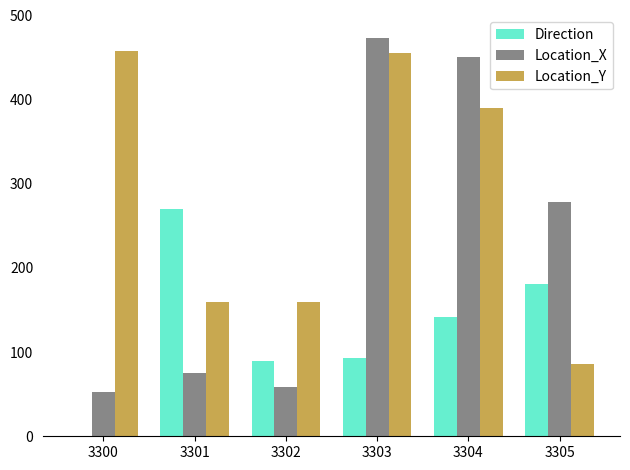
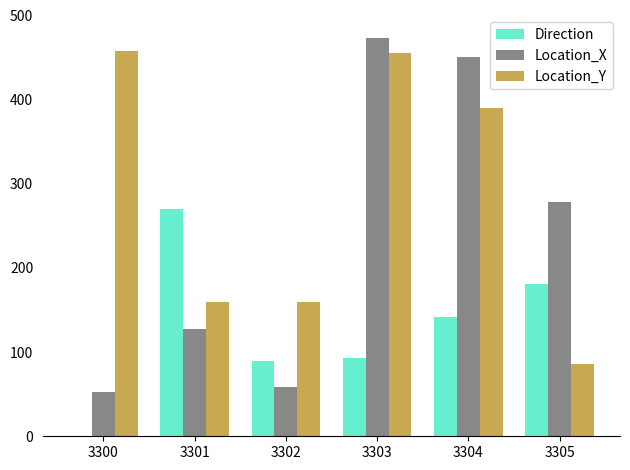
Location_X, 3301: 70 -> 130
